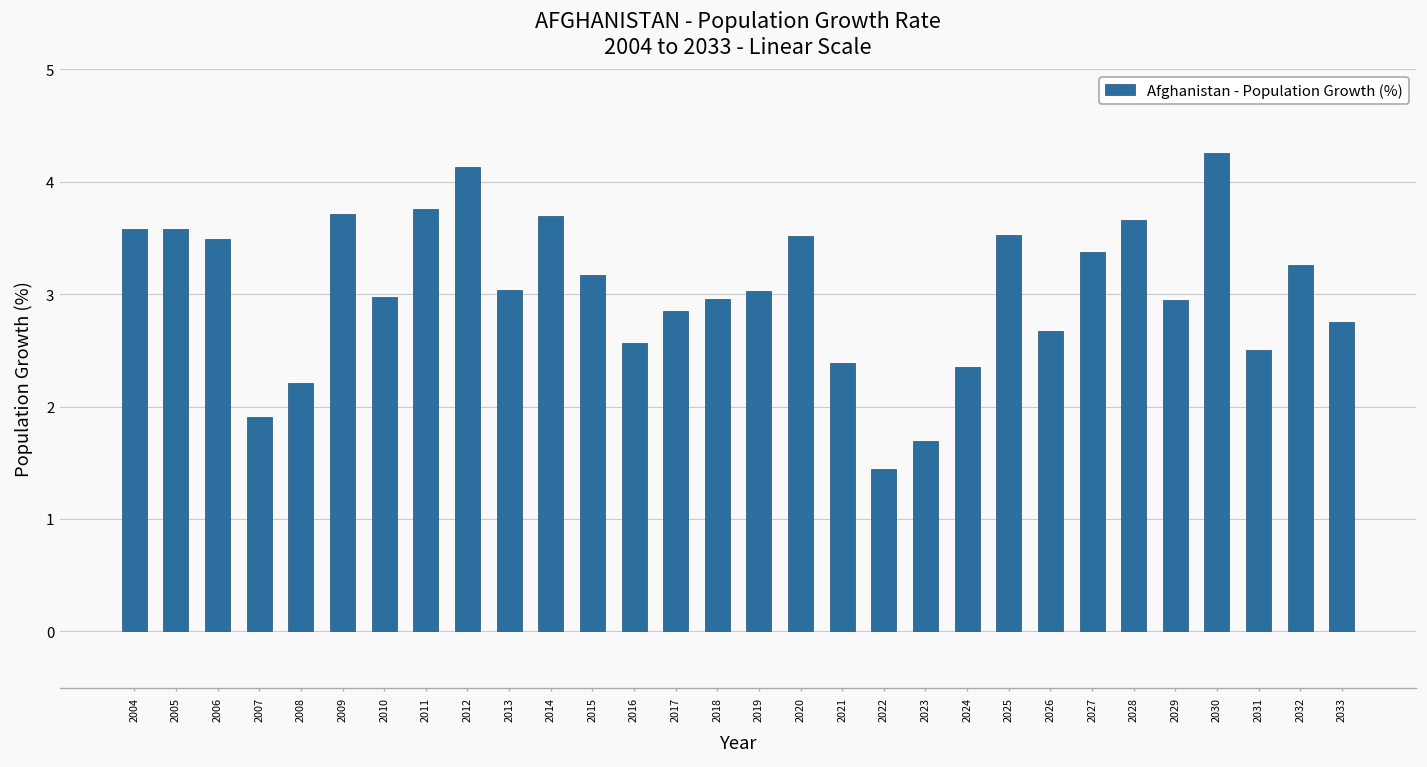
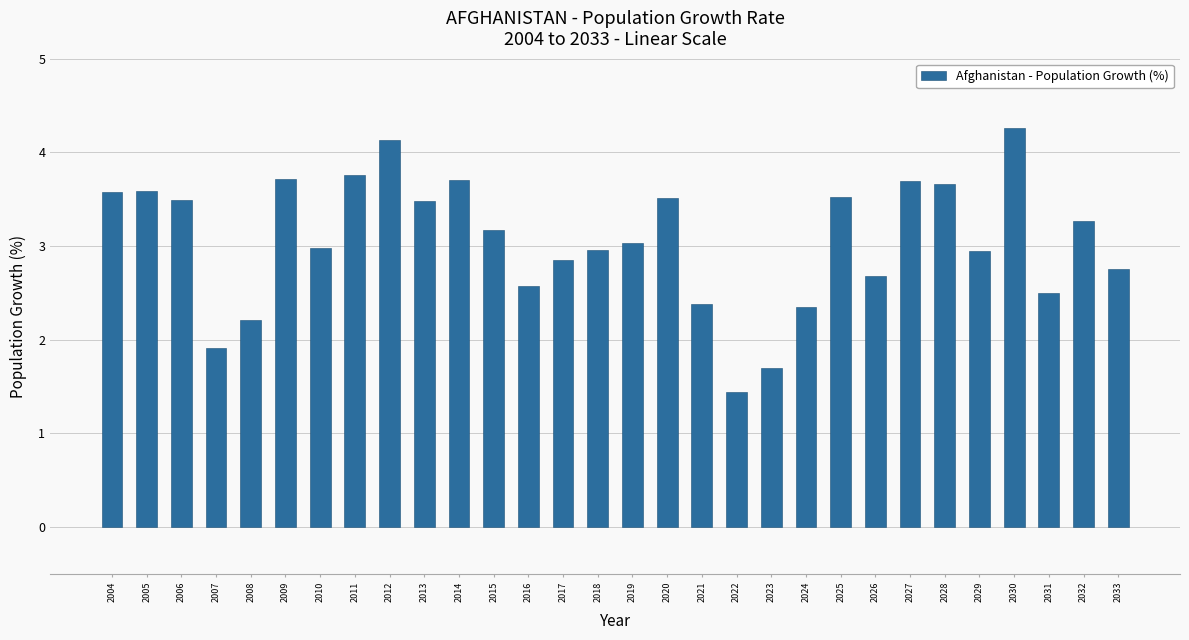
2013: 3.0 -> 3.5
2027: 3.4 -> 3.7
